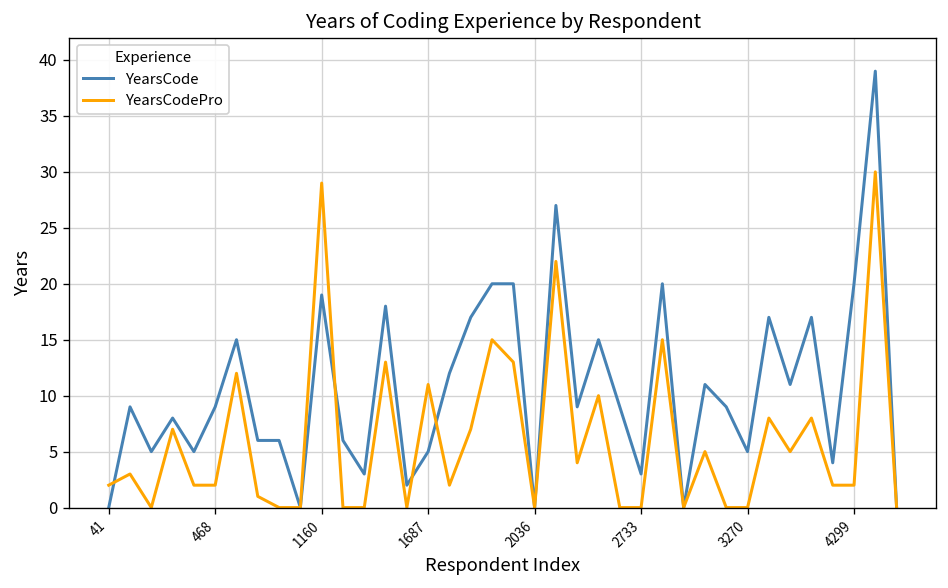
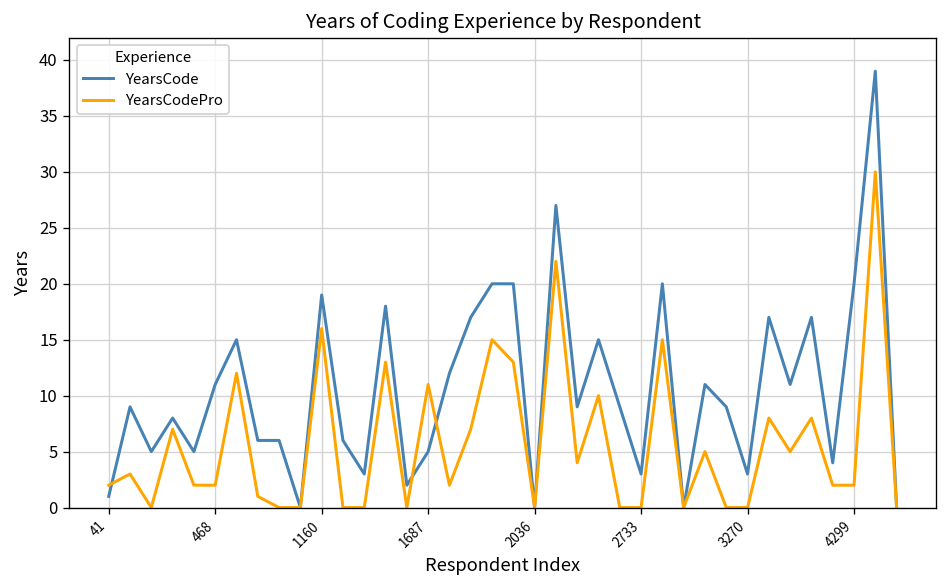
YearsCode, 41: 0 -> 1
YearsCode, 468: 9 -> 11
YearsCodePro, 1160: 29 -> 16
YearsCode, 3270: 5 -> 3
